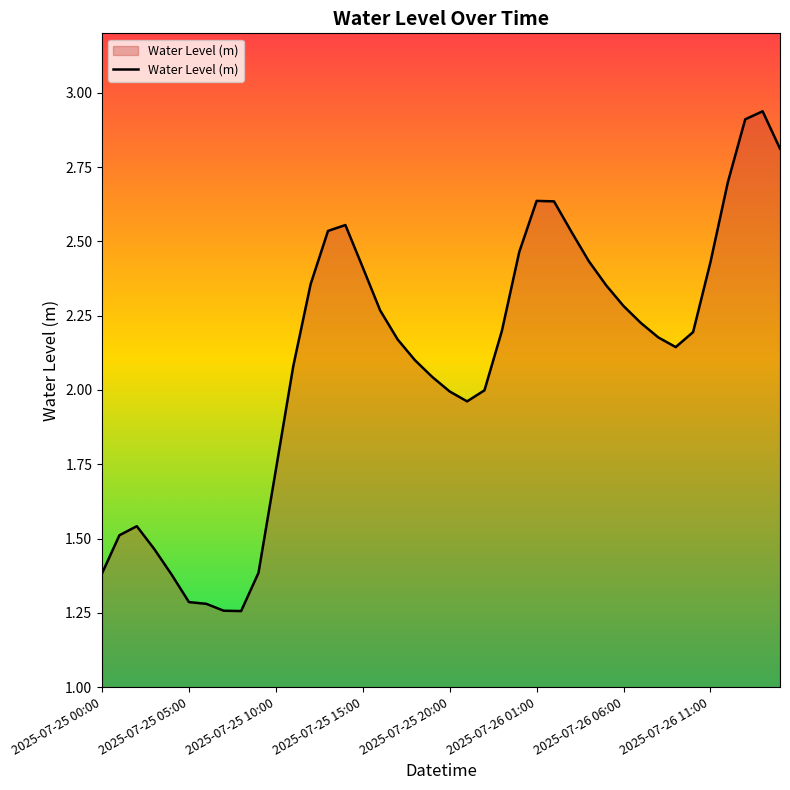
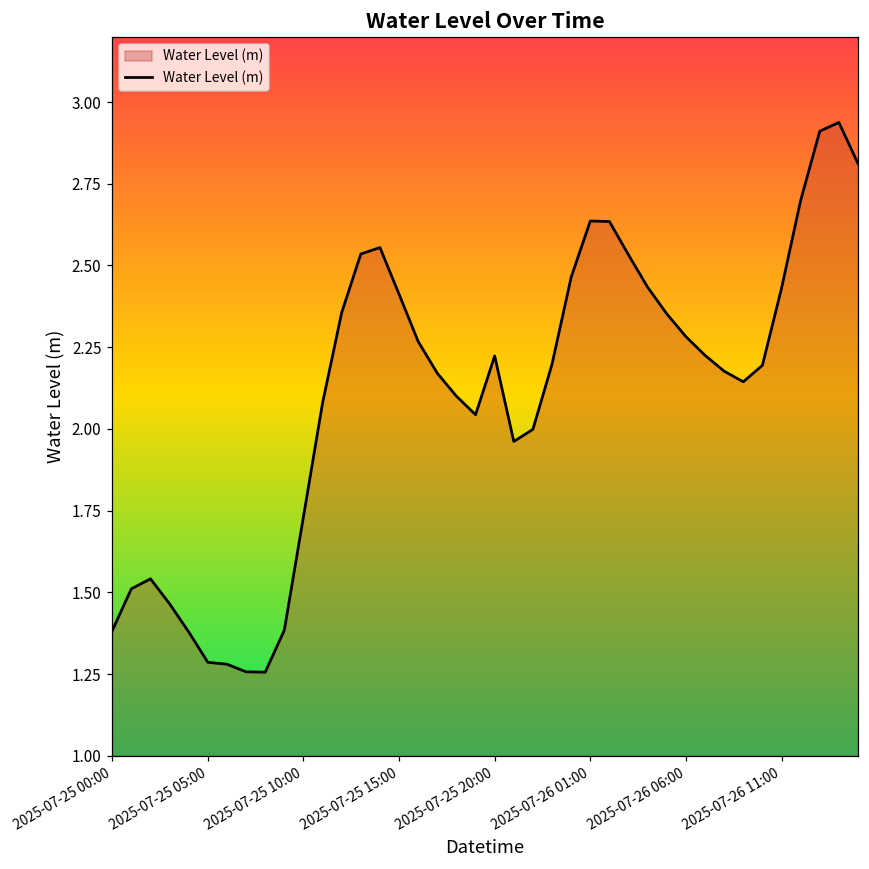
2025-07-25 20:00: 1.99 -> 2.22
